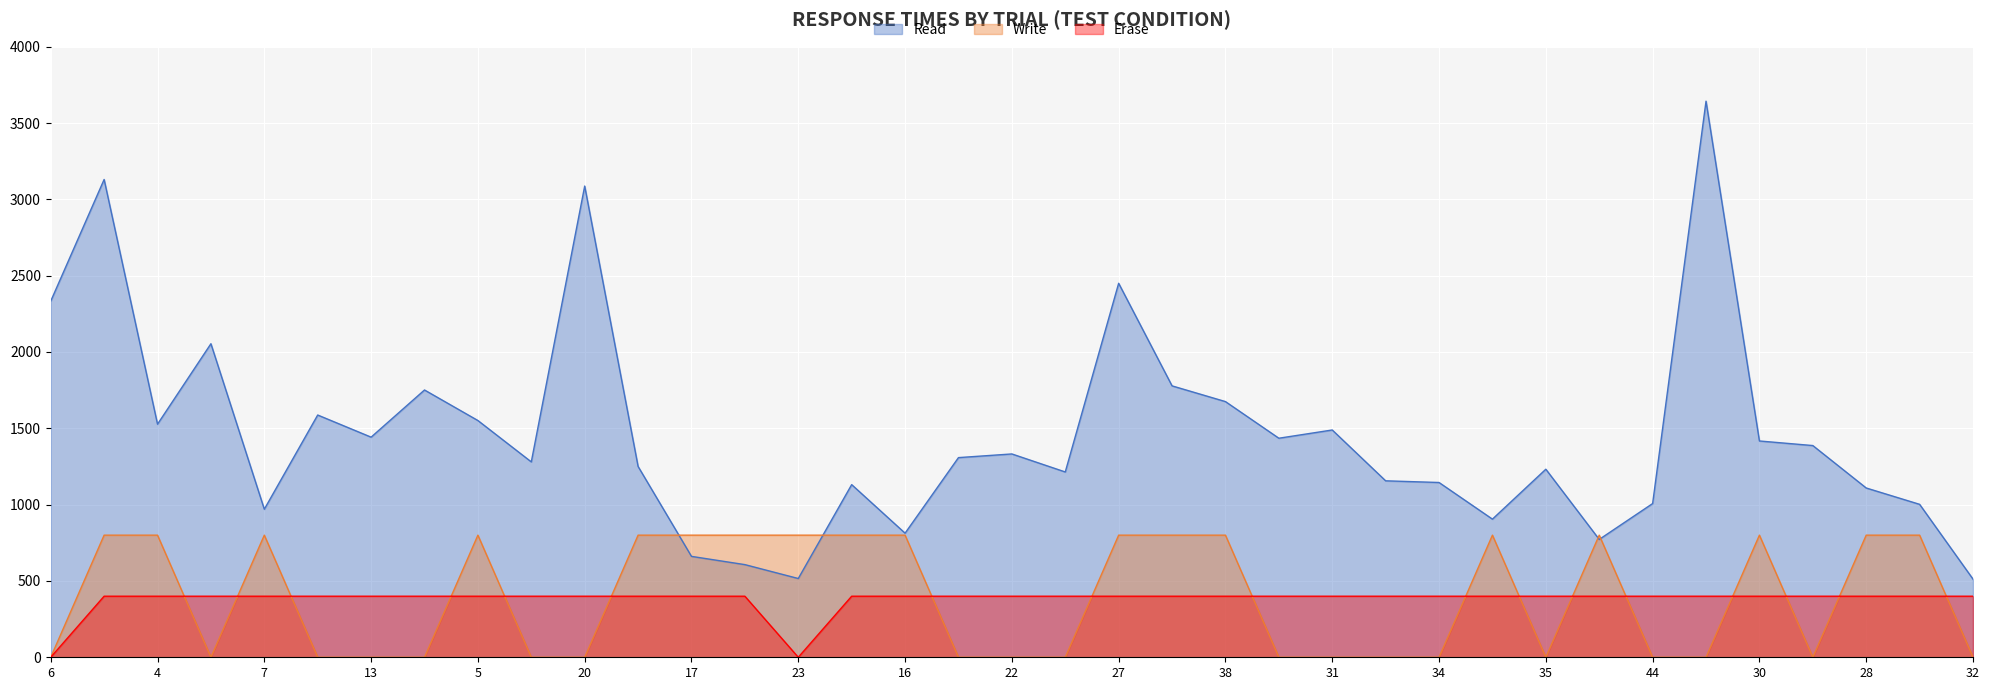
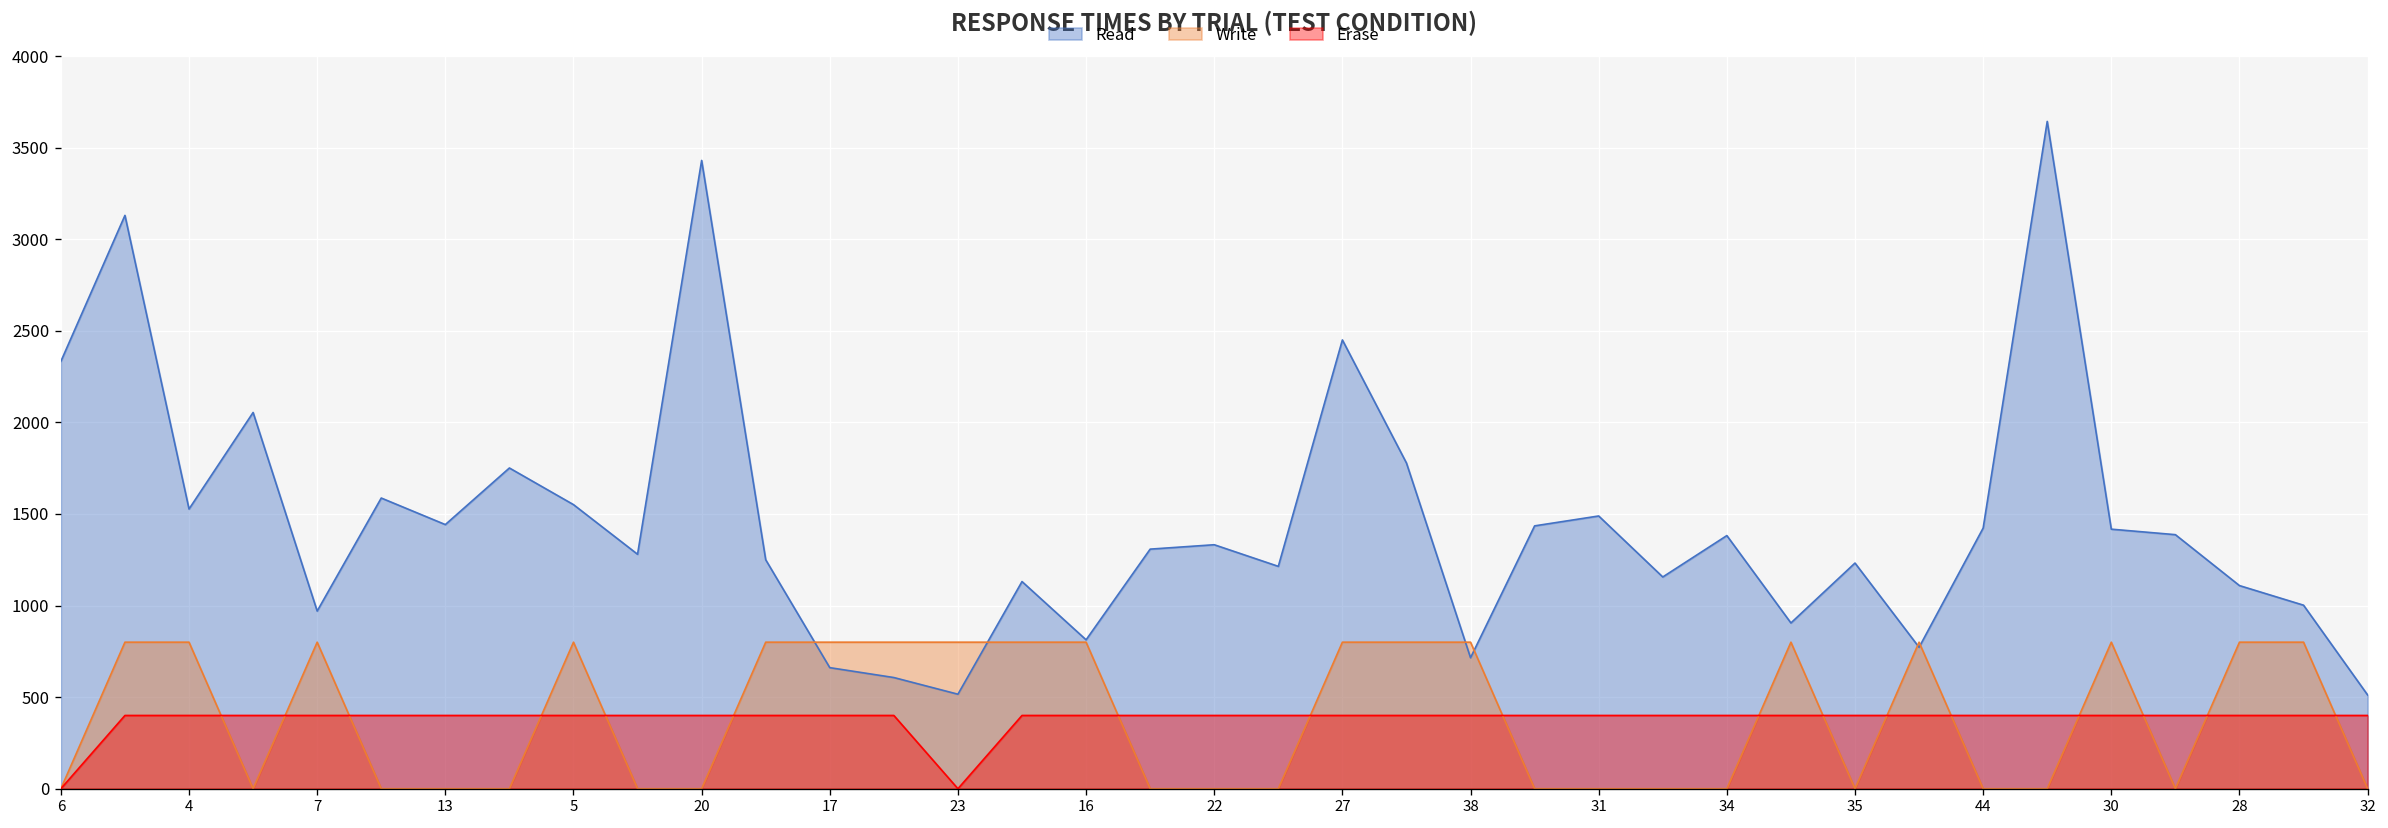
Read, 20: 3090 -> 3430
Read, 38: 1680 -> 720
Read, 34: 1150 -> 1380
Read, 44: 1010 -> 1420
